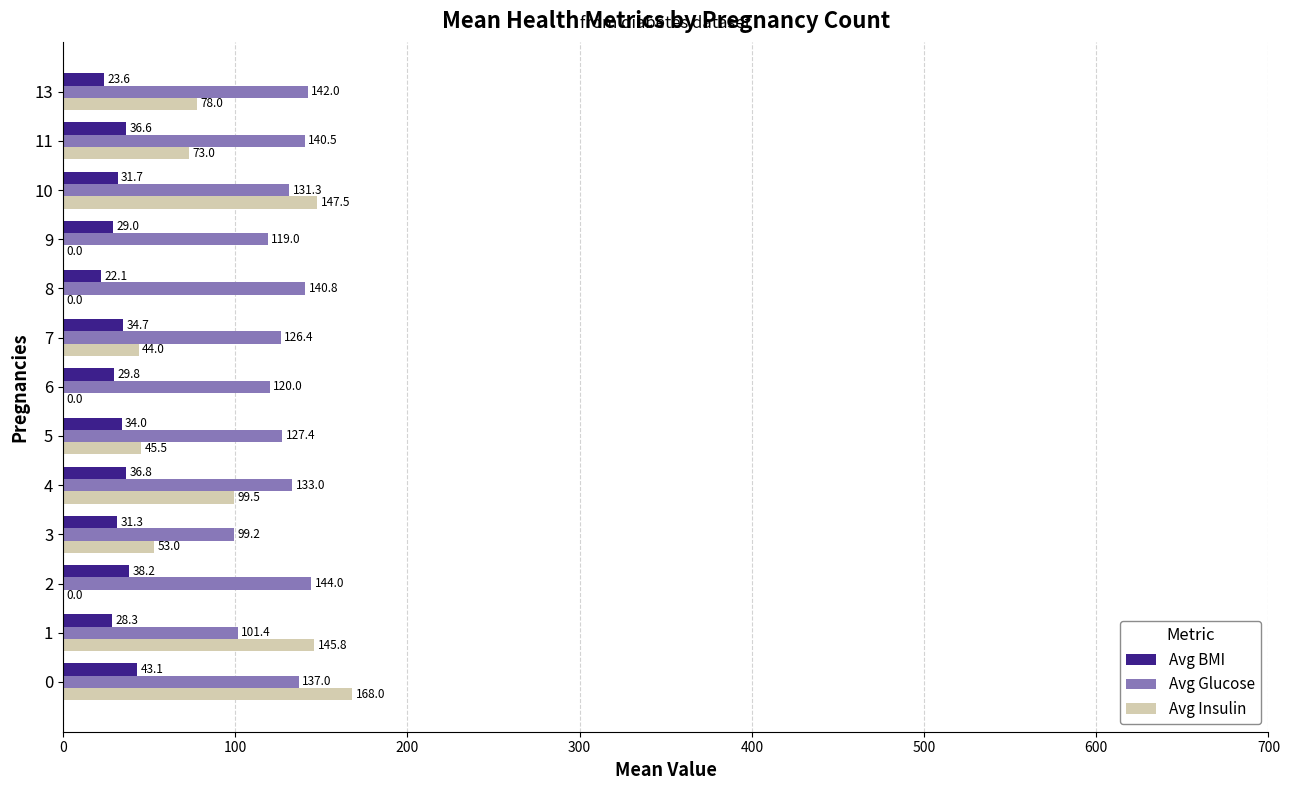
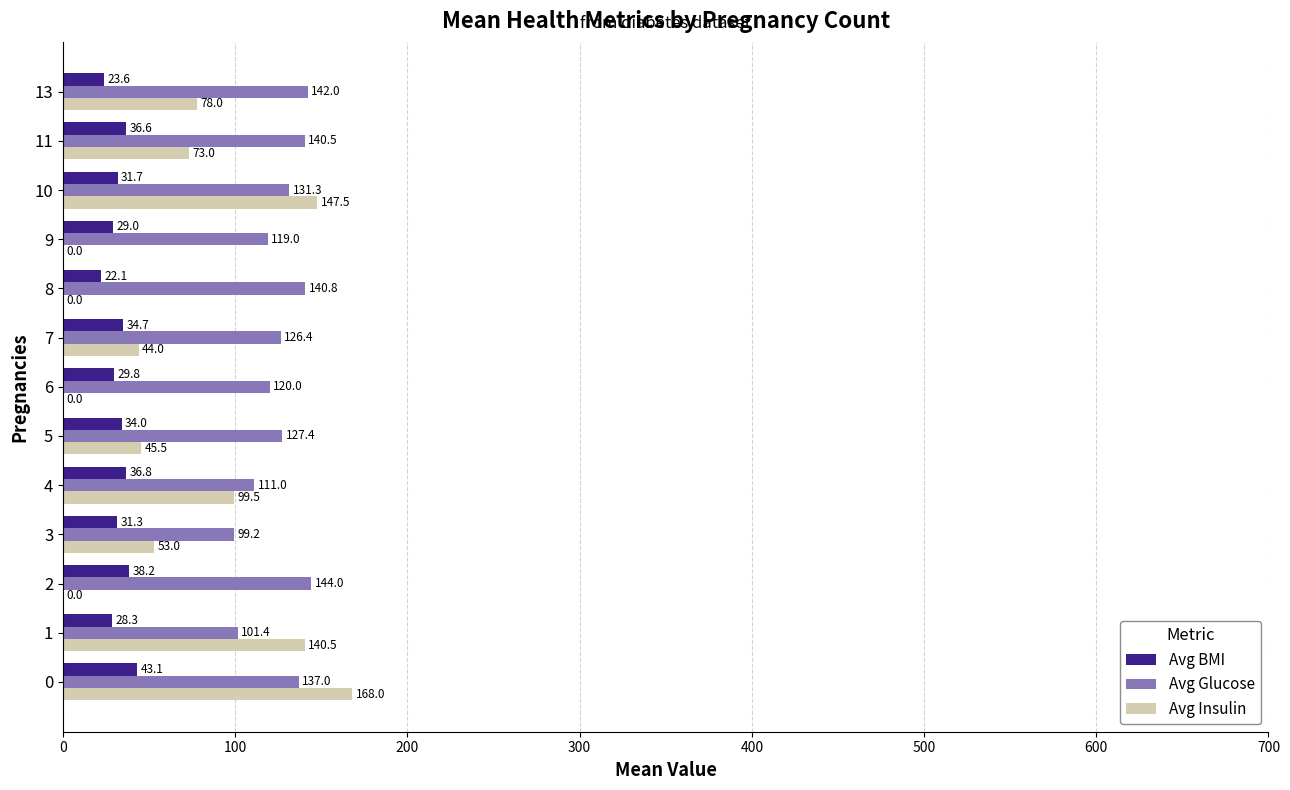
Avg Glucose, 4: 133.0 -> 111.0
Avg Insulin, 1: 145.8 -> 140.5
